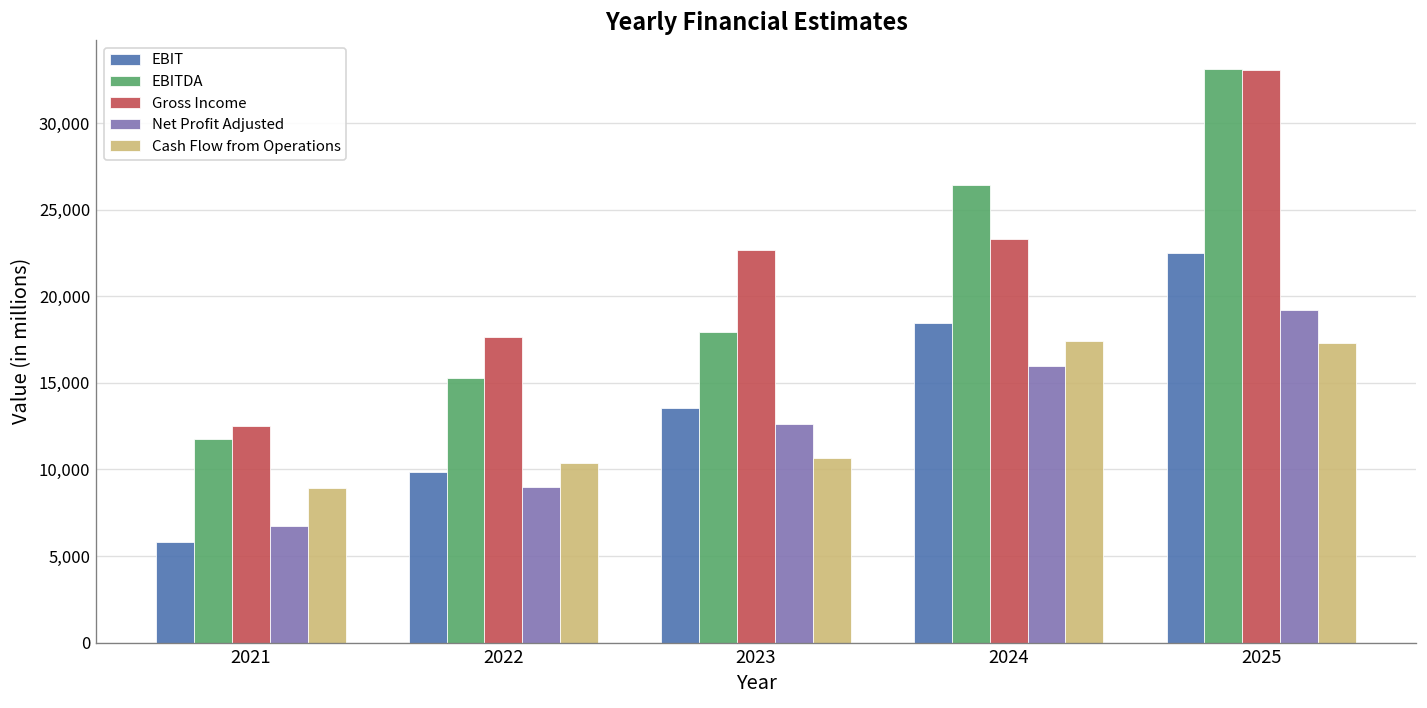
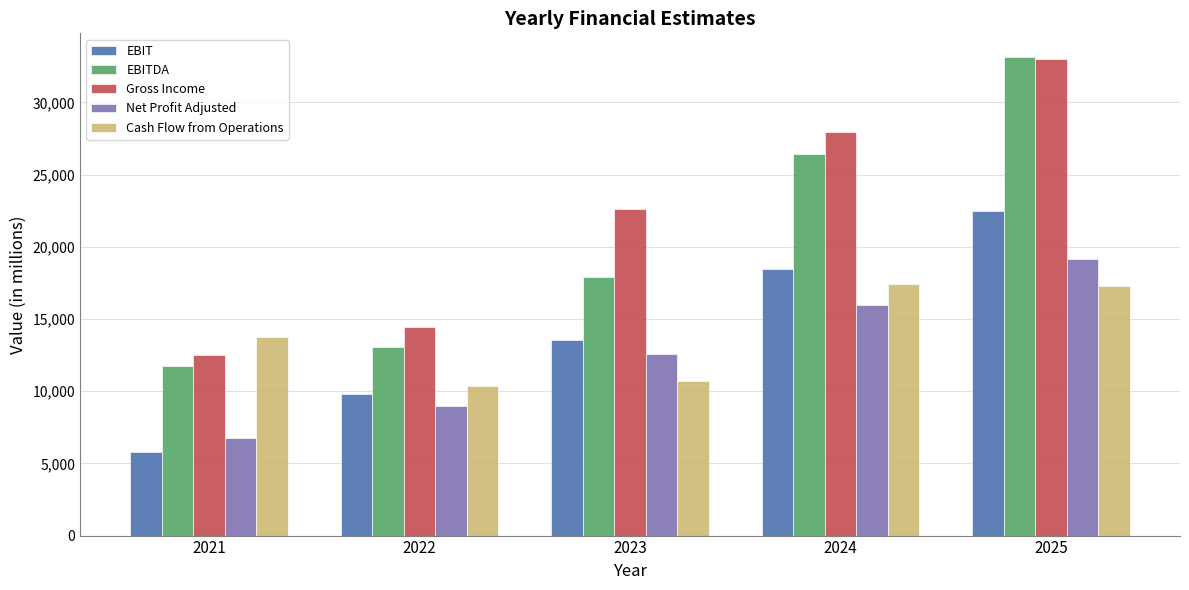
Cash Flow from Operations, 2021: 8,900 -> 13,700
EBITDA, 2022: 15,300 -> 13,100
Gross Income, 2022: 17,700 -> 14,400
Gross Income, 2024: 23,300 -> 27,900
